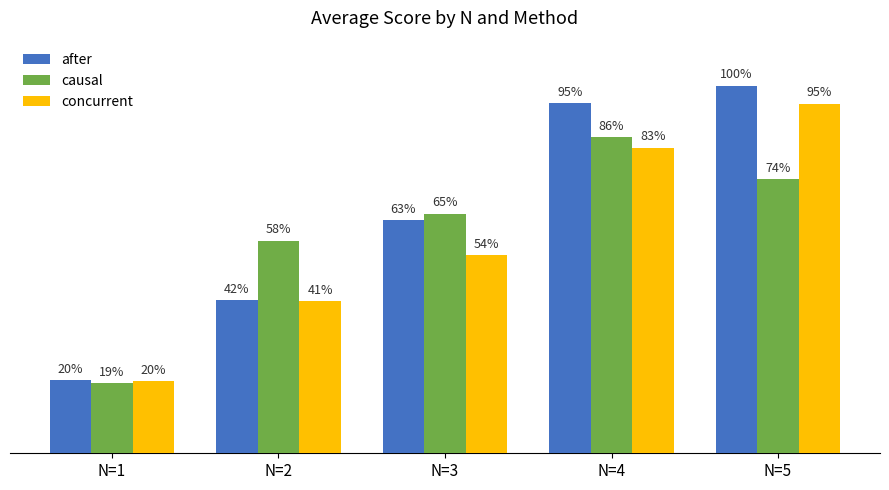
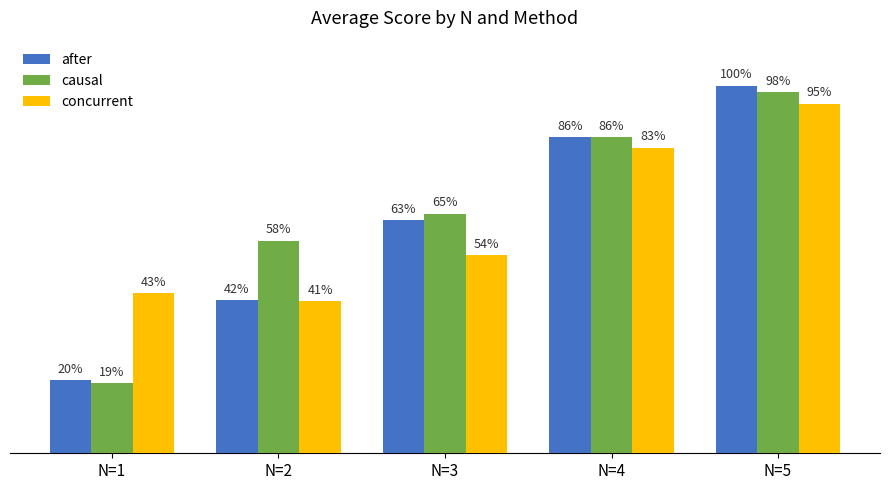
concurrent, N=1: 20% -> 43%
after, N=4: 95% -> 86%
causal, N=5: 74% -> 98%
